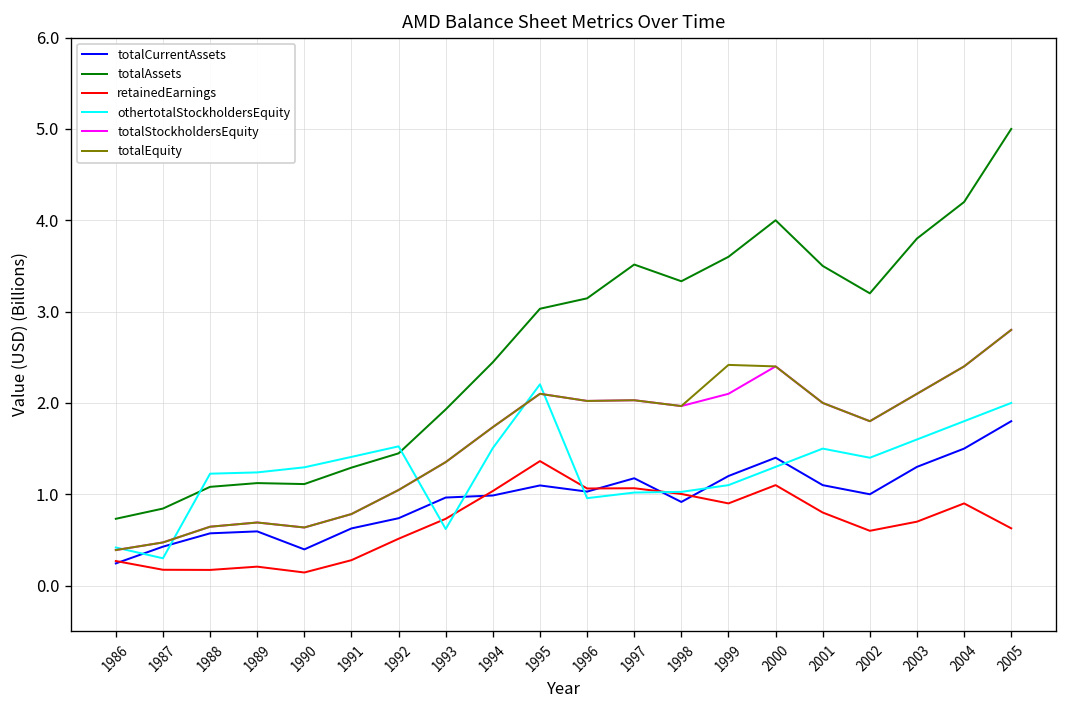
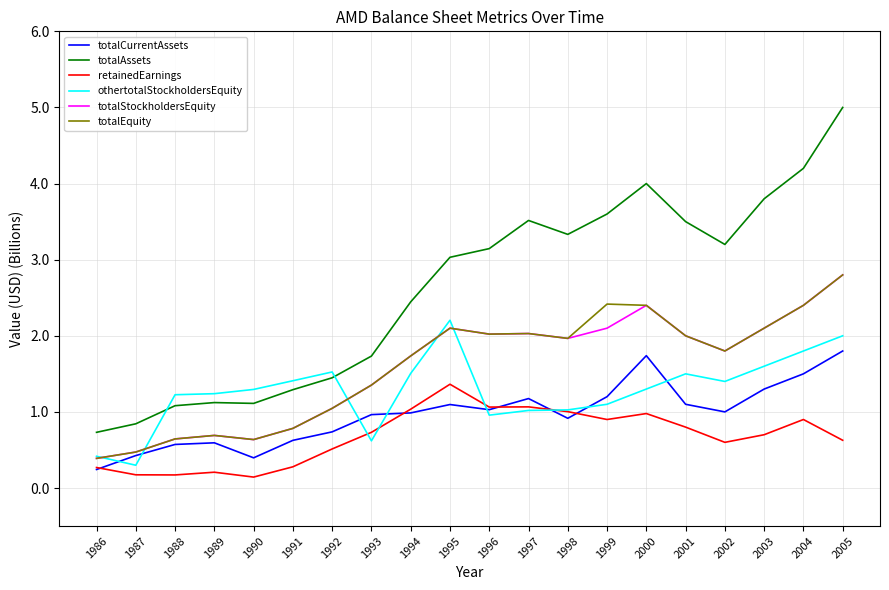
totalAssets, 1993: 1.9 -> 1.7
totalCurrentAssets, 2000: 1.4 -> 1.7
retainedEarnings, 2000: 1.1 -> 1.0
